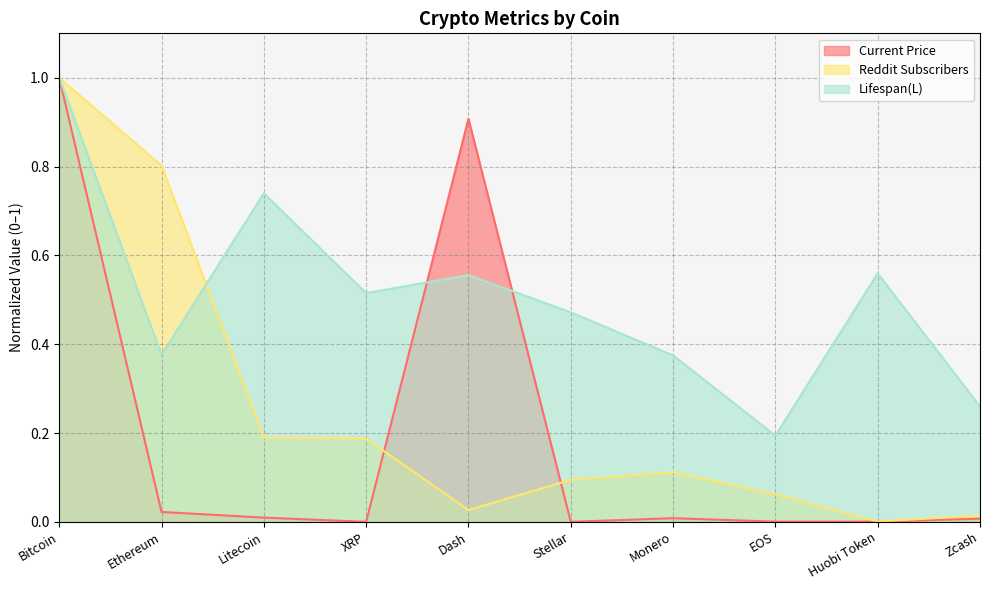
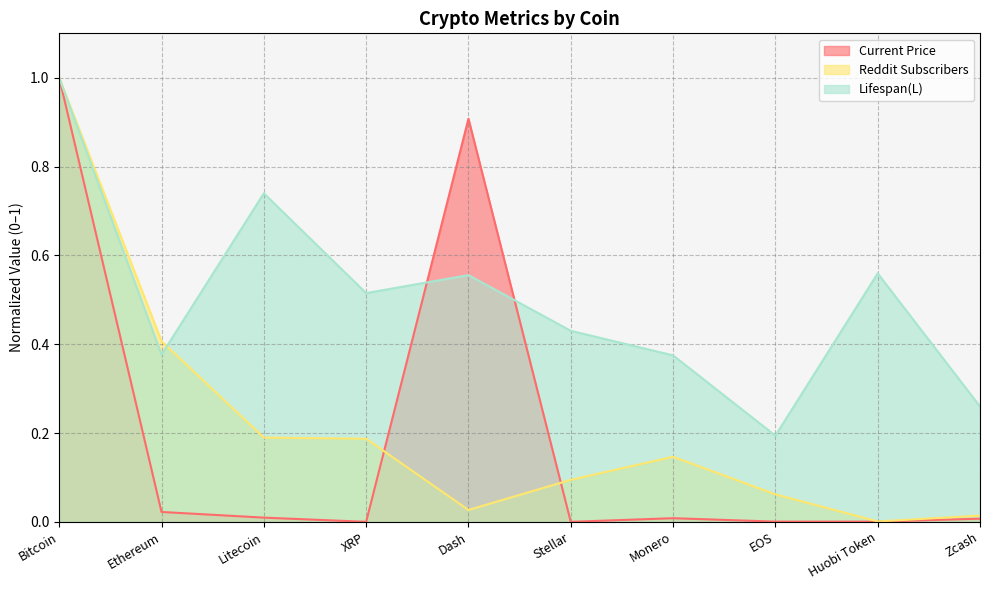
Reddit Subscribers, Ethereum: 0.80 -> 0.41
Lifespan(L), Stellar: 0.47 -> 0.43
Reddit Subscribers, Monero: 0.11 -> 0.15
